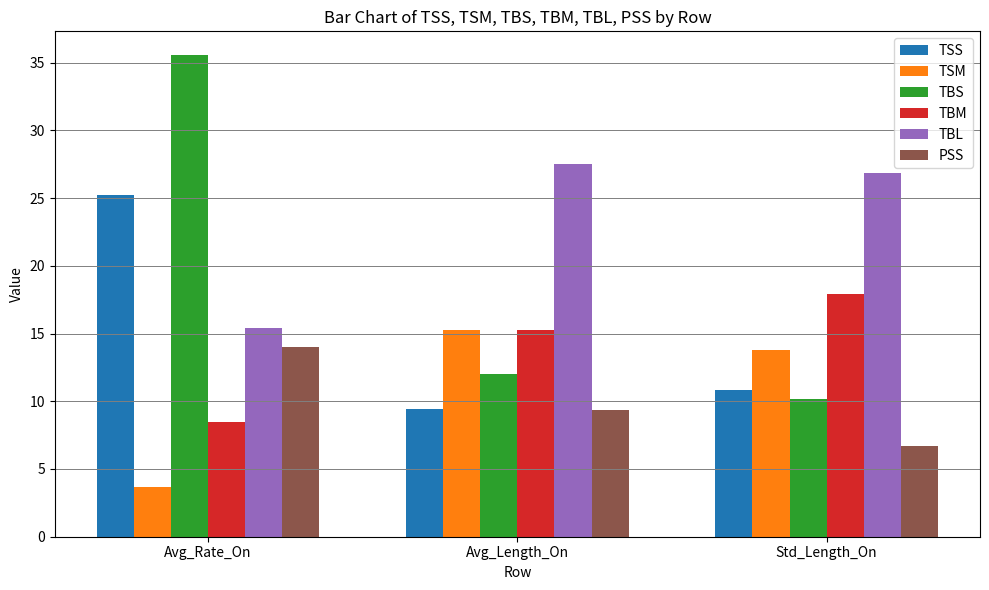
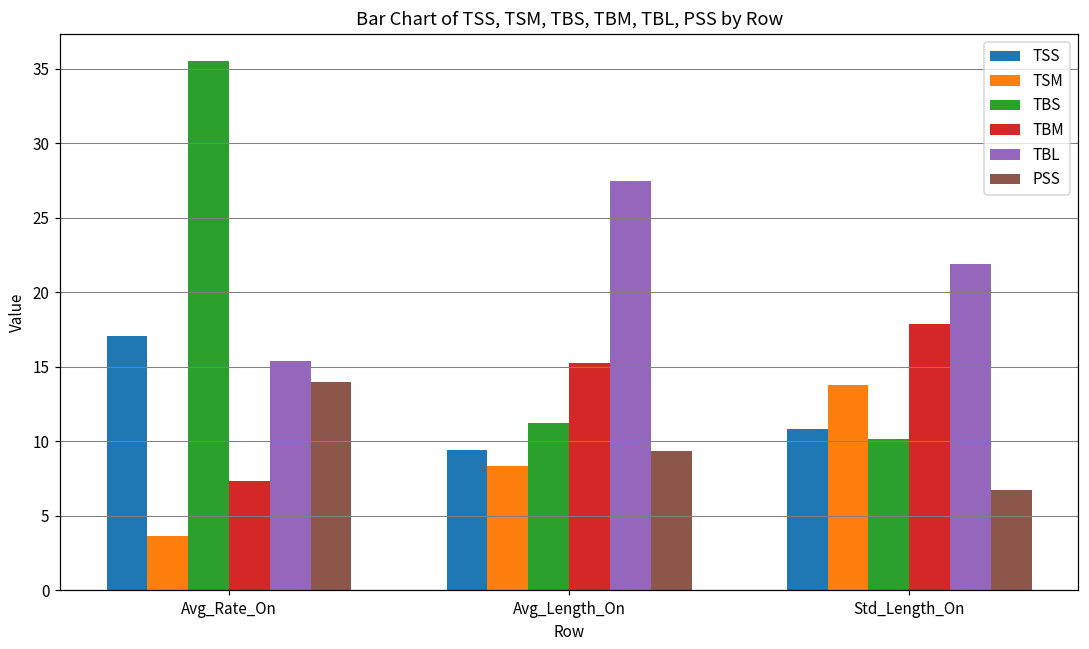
TSS, Avg_Rate_On: 25.2 -> 17.1
TBM, Avg_Rate_On: 8.5 -> 7.3
TSM, Avg_Length_On: 15.3 -> 8.4
TBS, Avg_Length_On: 12.0 -> 11.2
TBL, Std_Length_On: 26.8 -> 21.9
